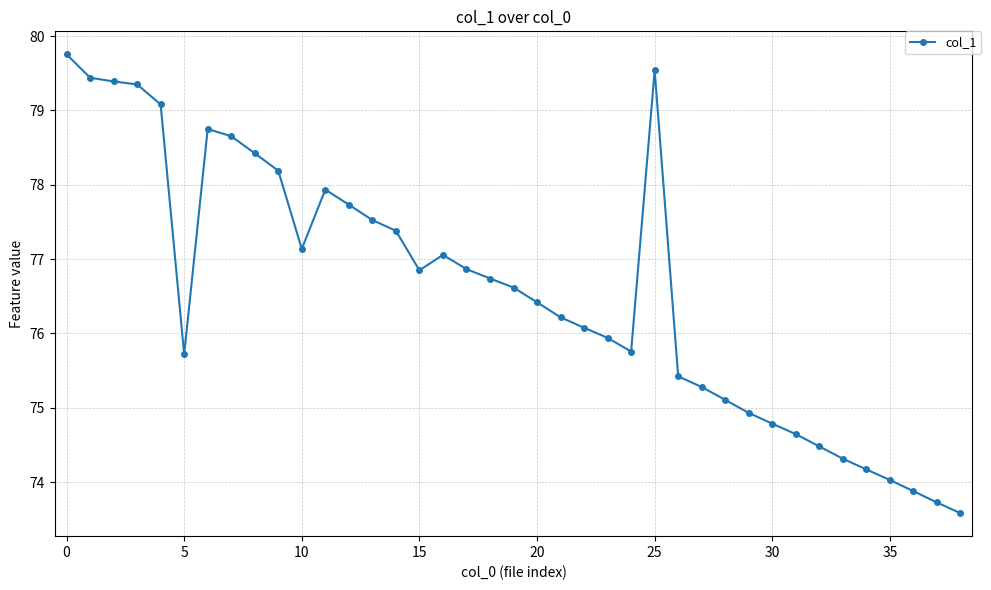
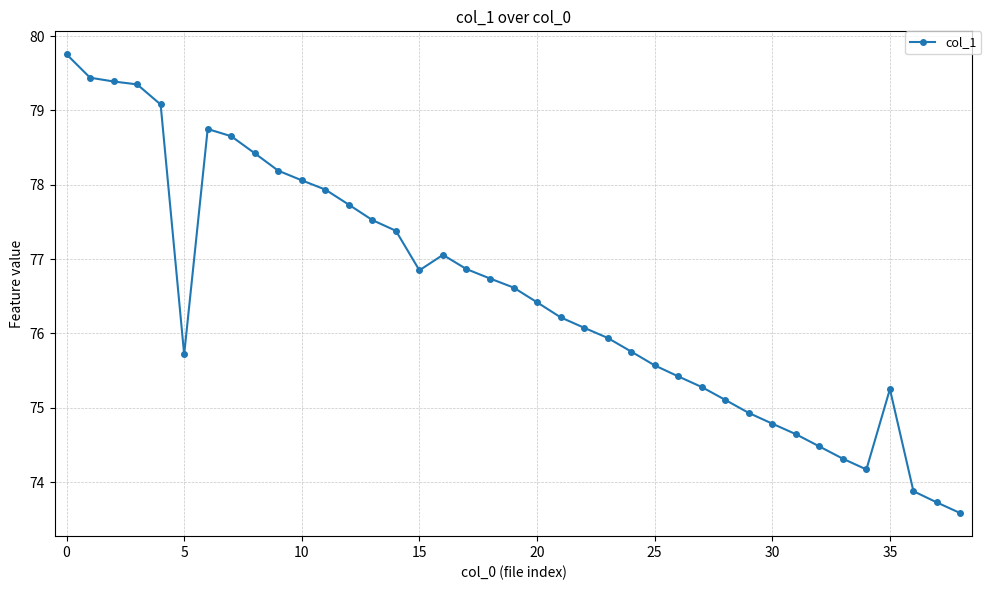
10: 77.1 -> 78.1
25: 79.5 -> 75.6
35: 74.0 -> 75.3
